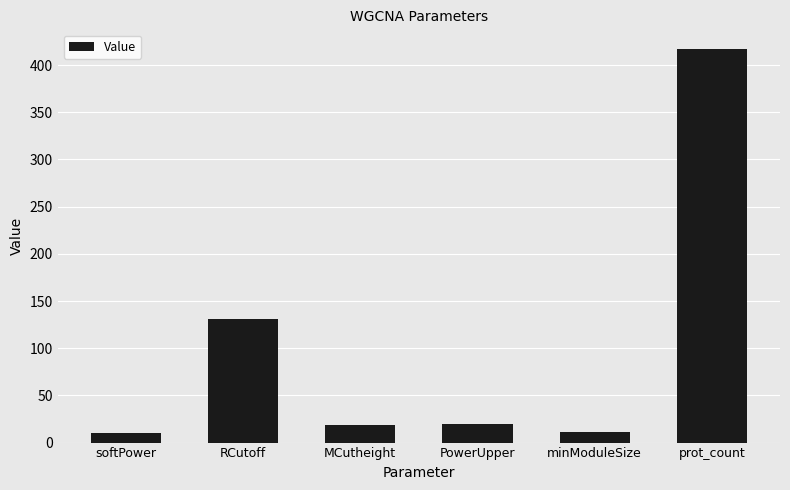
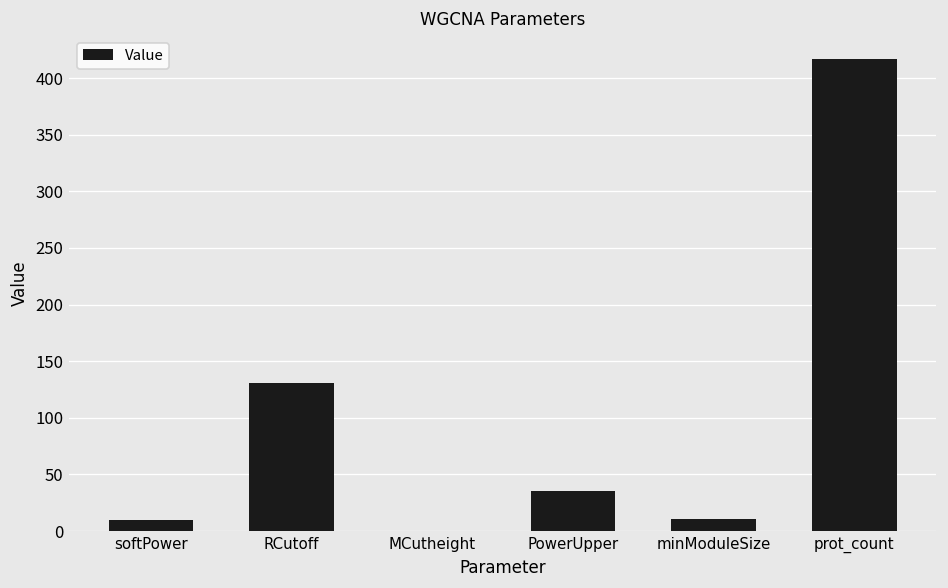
MCutheight: 20 -> 0
PowerUpper: 20 -> 40
